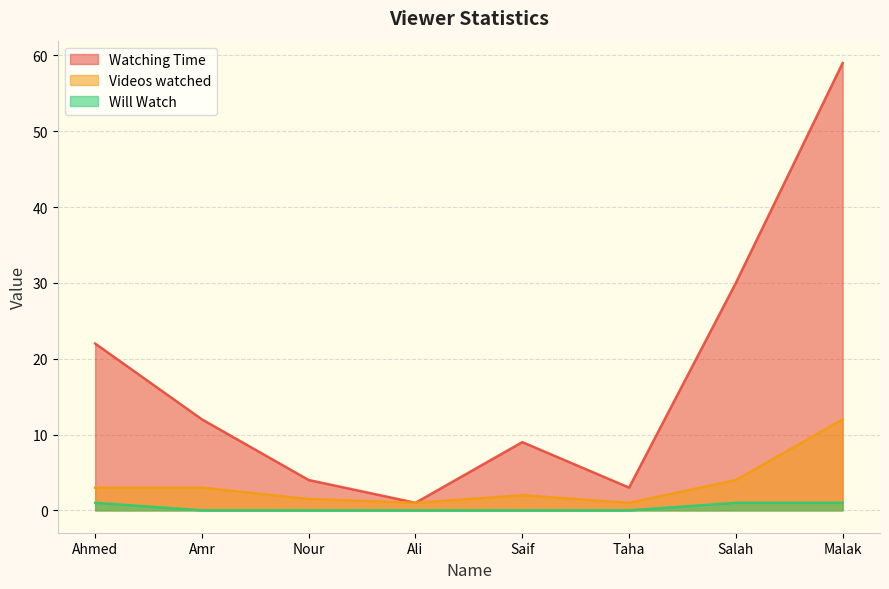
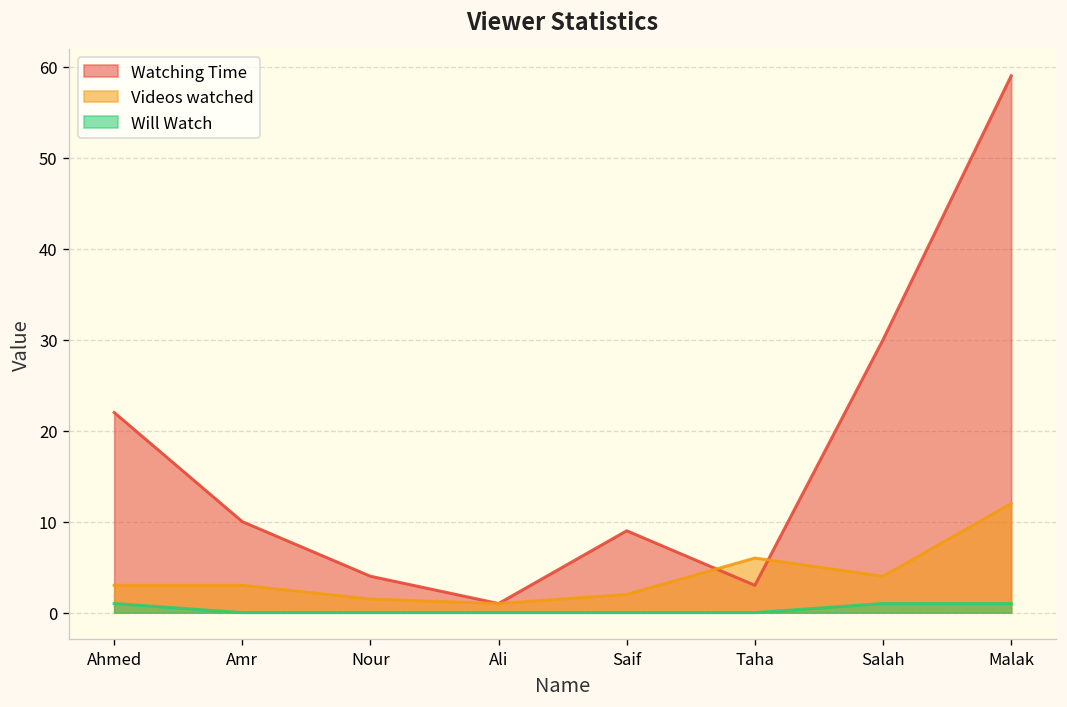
Watching Time, Amr: 12 -> 10
Videos watched, Taha: 1 -> 6
